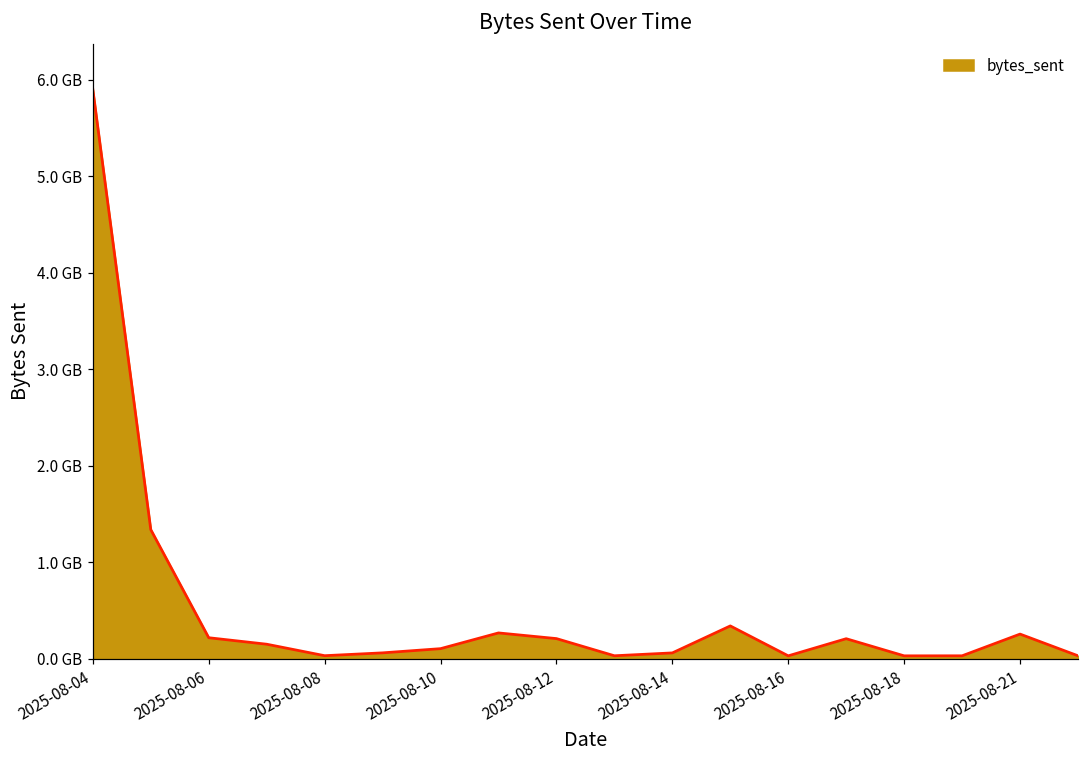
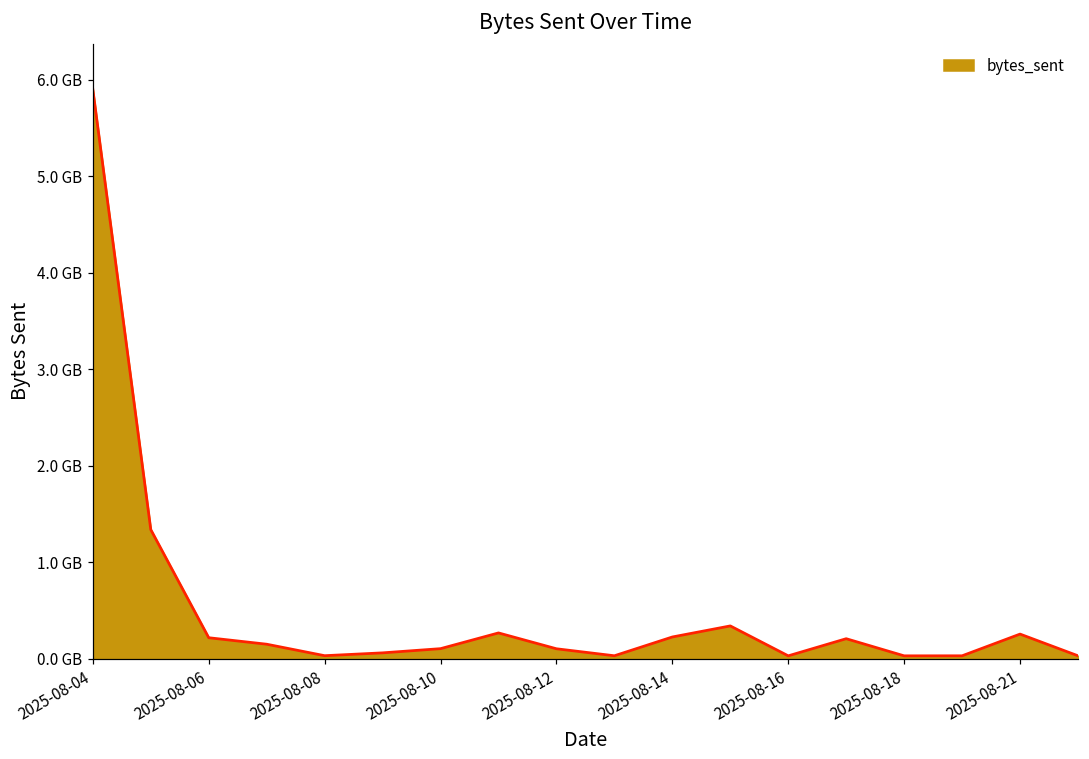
2025-08-12: 0.2 GB -> 0.1 GB
2025-08-14: 0.1 GB -> 0.2 GB
